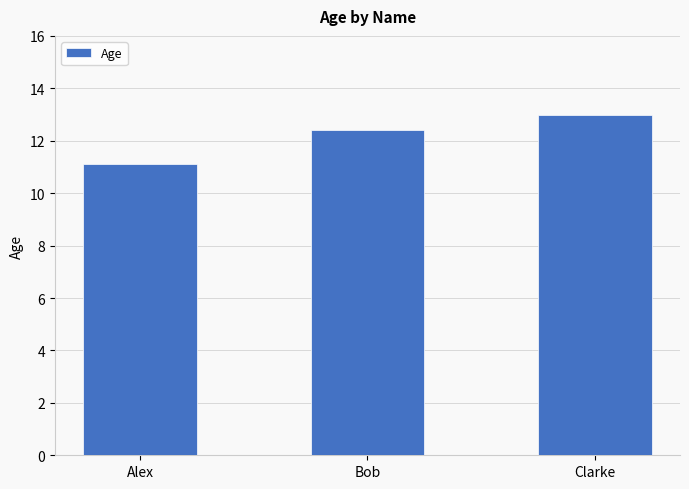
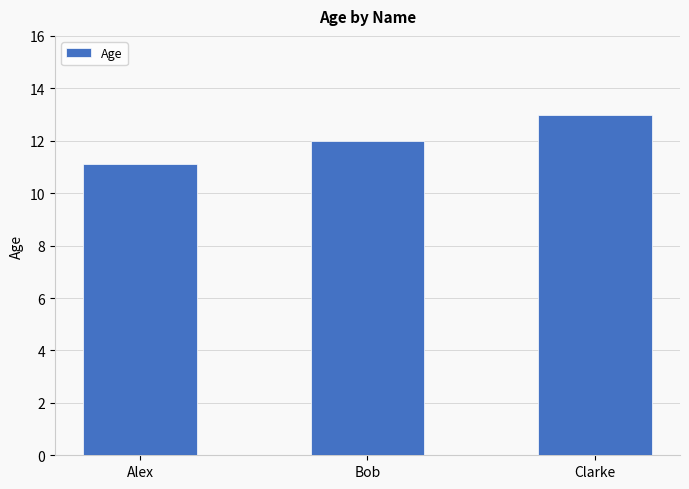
Bob: 12.4 -> 12.0
